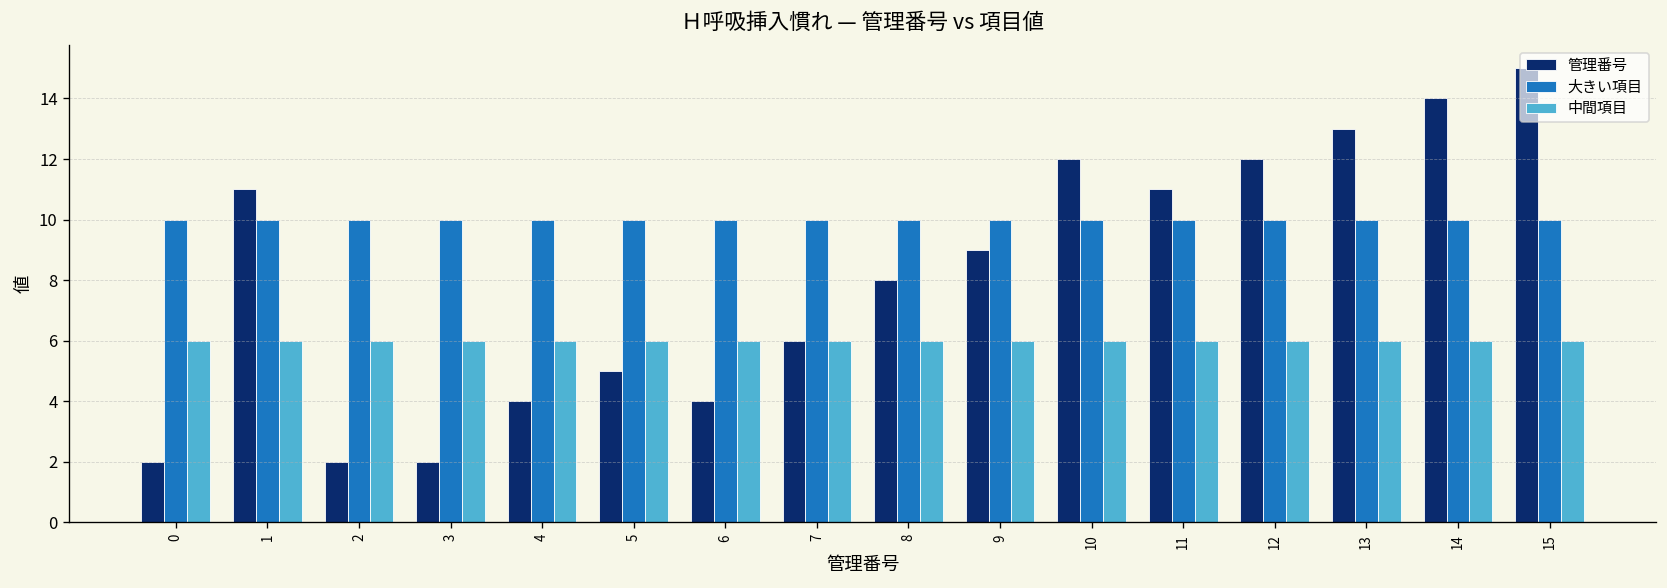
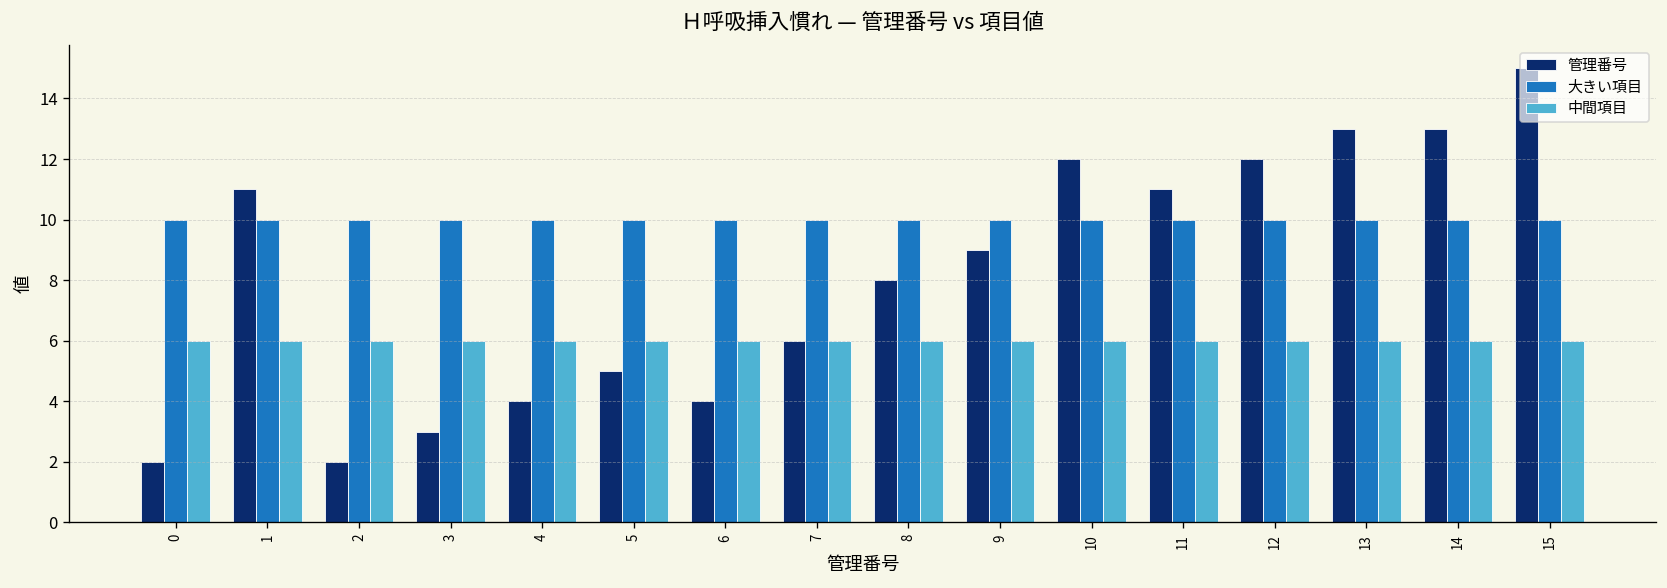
管理番号, 3: 2 -> 3
管理番号, 14: 14 -> 13
